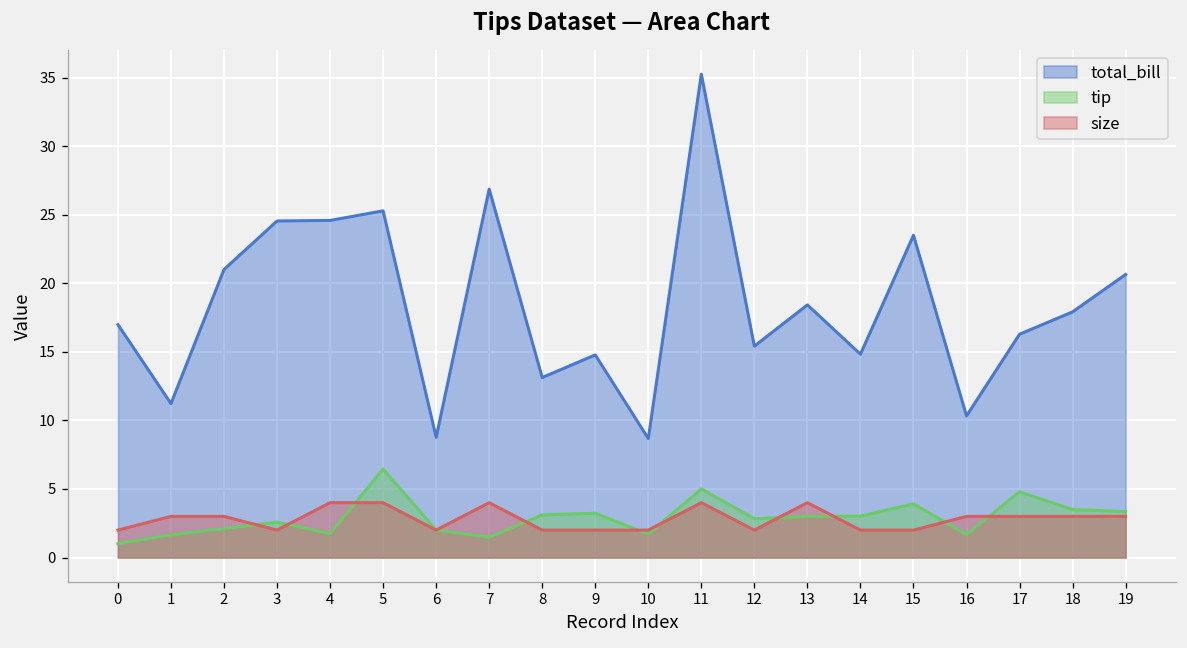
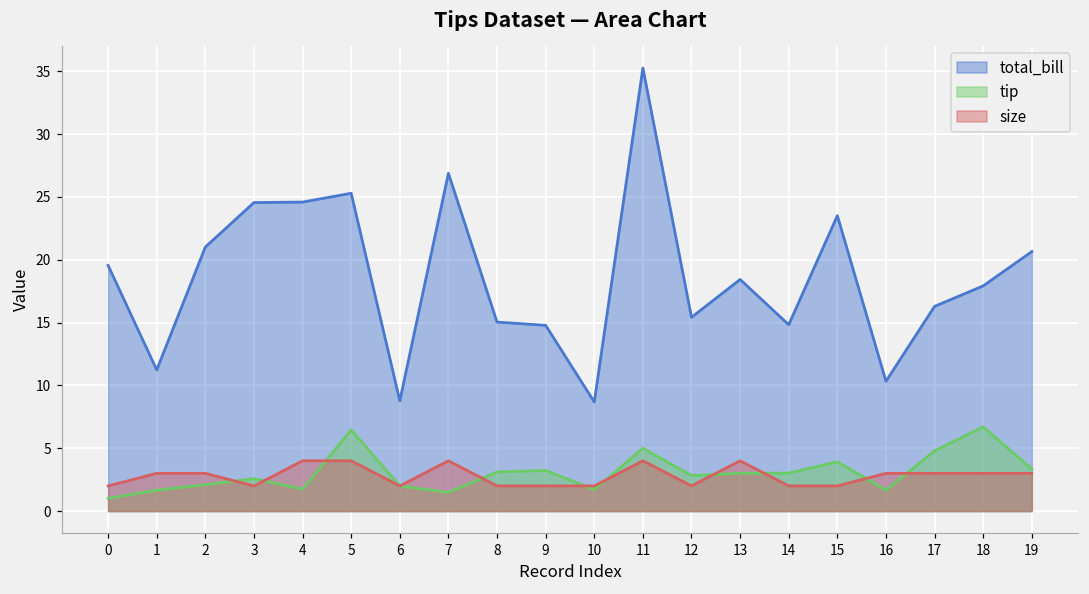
total_bill, 0: 17.0 -> 19.6
total_bill, 8: 13.1 -> 15.0
tip, 18: 3.5 -> 6.7
